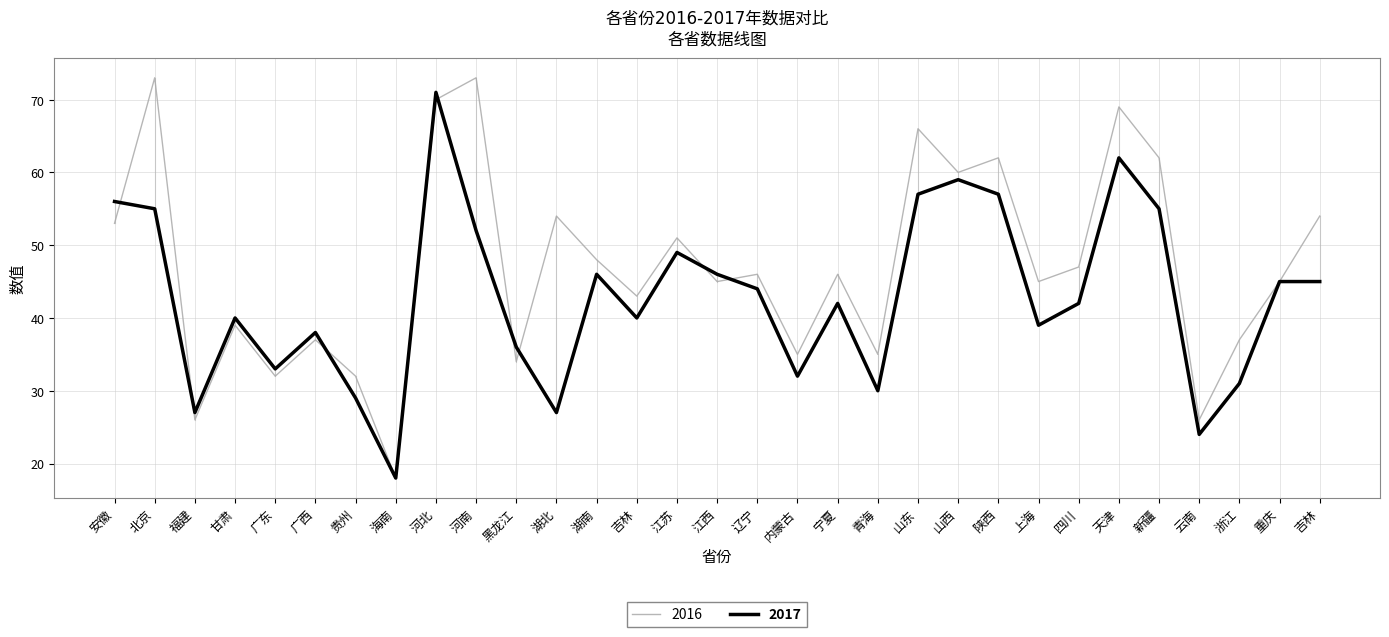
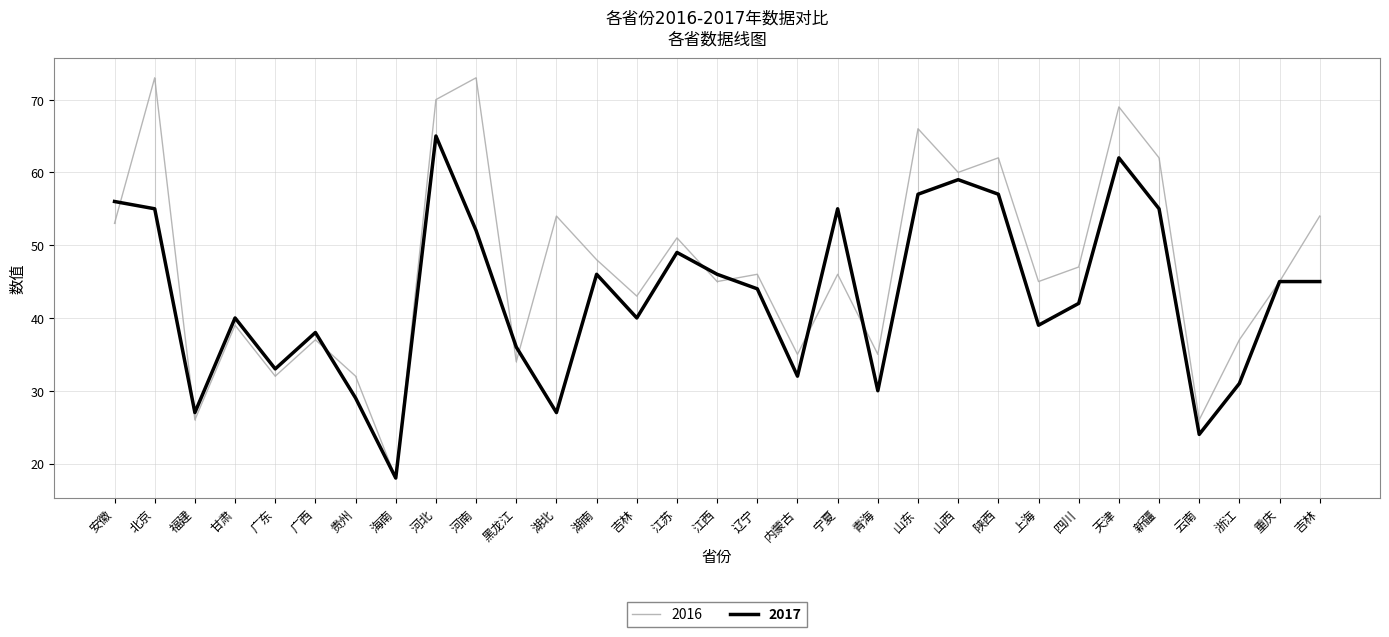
2017, 河北: 71 -> 65
2017, 宁夏: 42 -> 55
